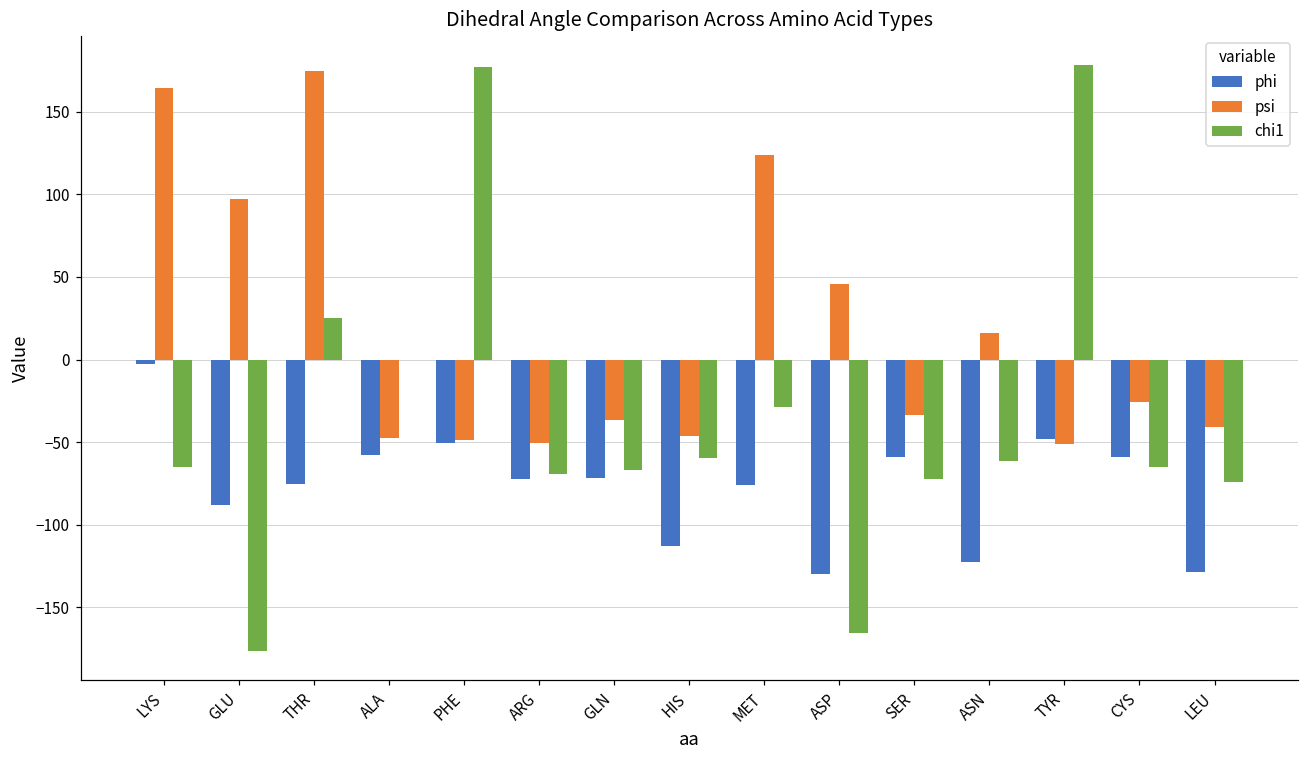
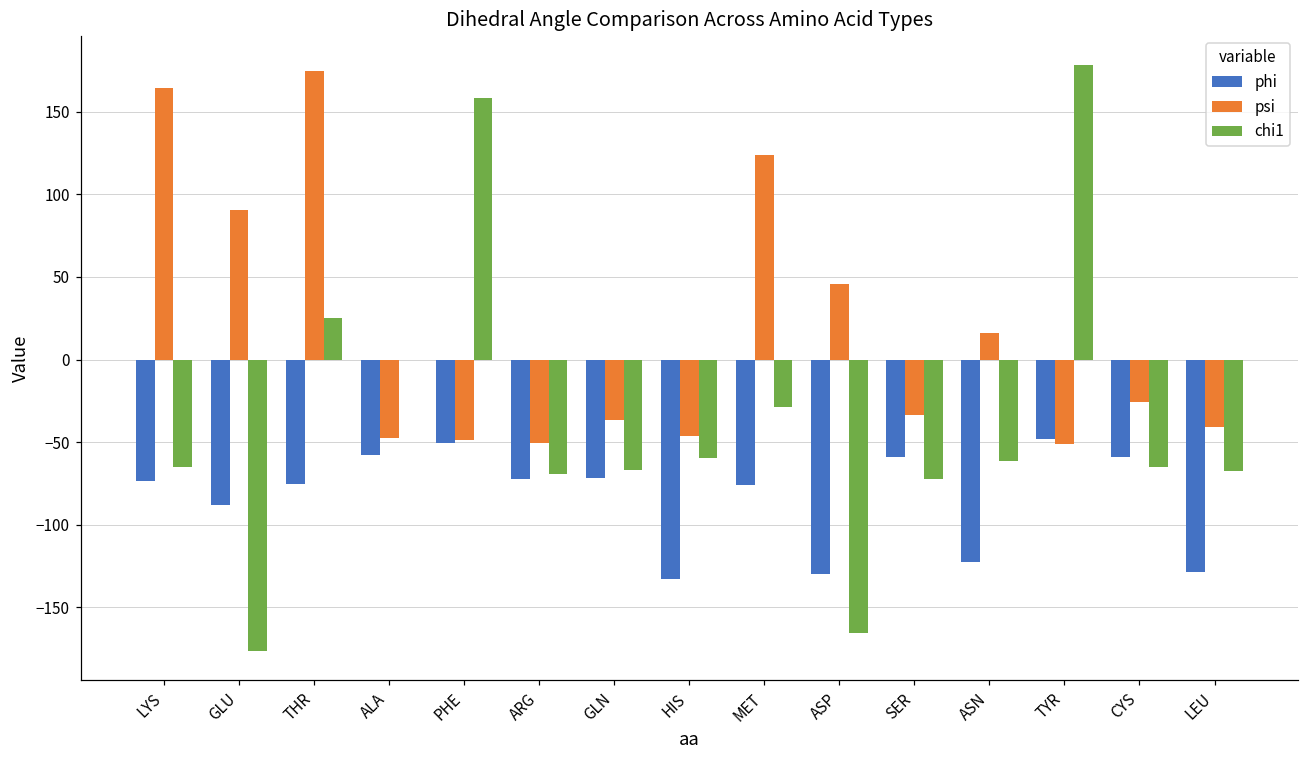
phi, LYS: -3 -> -74
psi, GLU: 97 -> 91
chi1, PHE: 177 -> 158
phi, HIS: -113 -> -133
chi1, LEU: -74 -> -68
